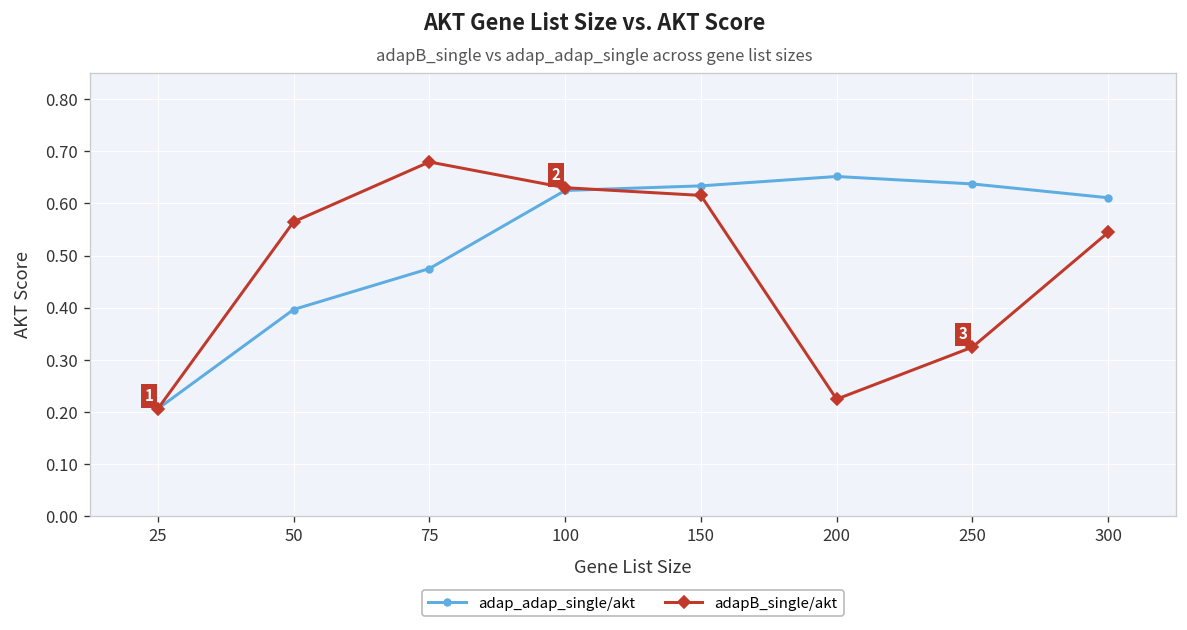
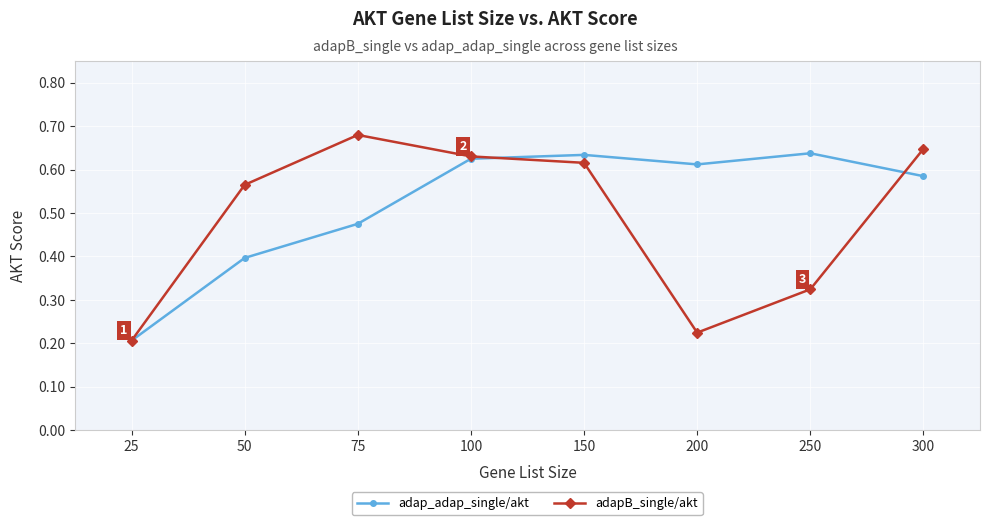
adap_adap_single/akt, 200: 0.65 -> 0.61
adap_adap_single/akt, 300: 0.61 -> 0.58
adapB_single/akt, 300: 0.54 -> 0.65
